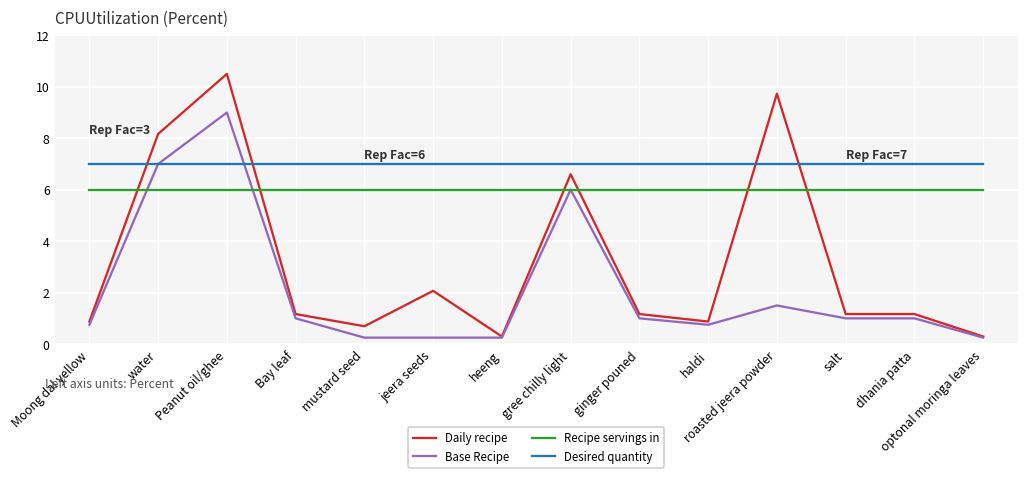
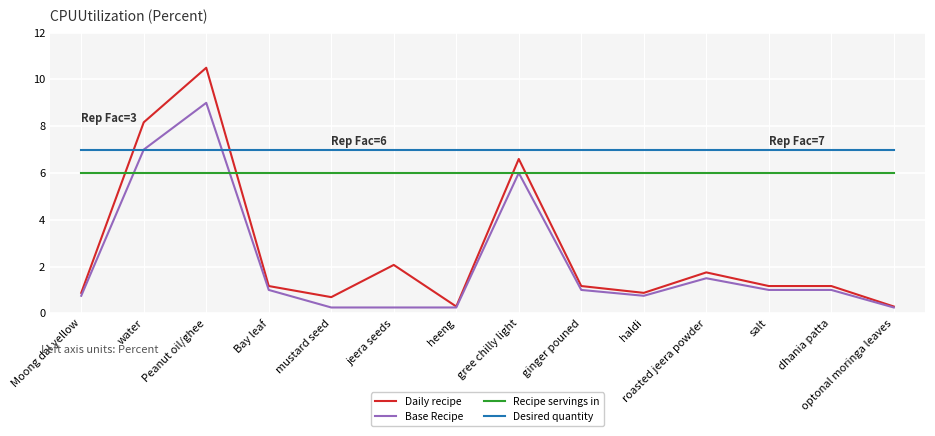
Daily recipe, roasted jeera powder: 9.7 -> 1.8
